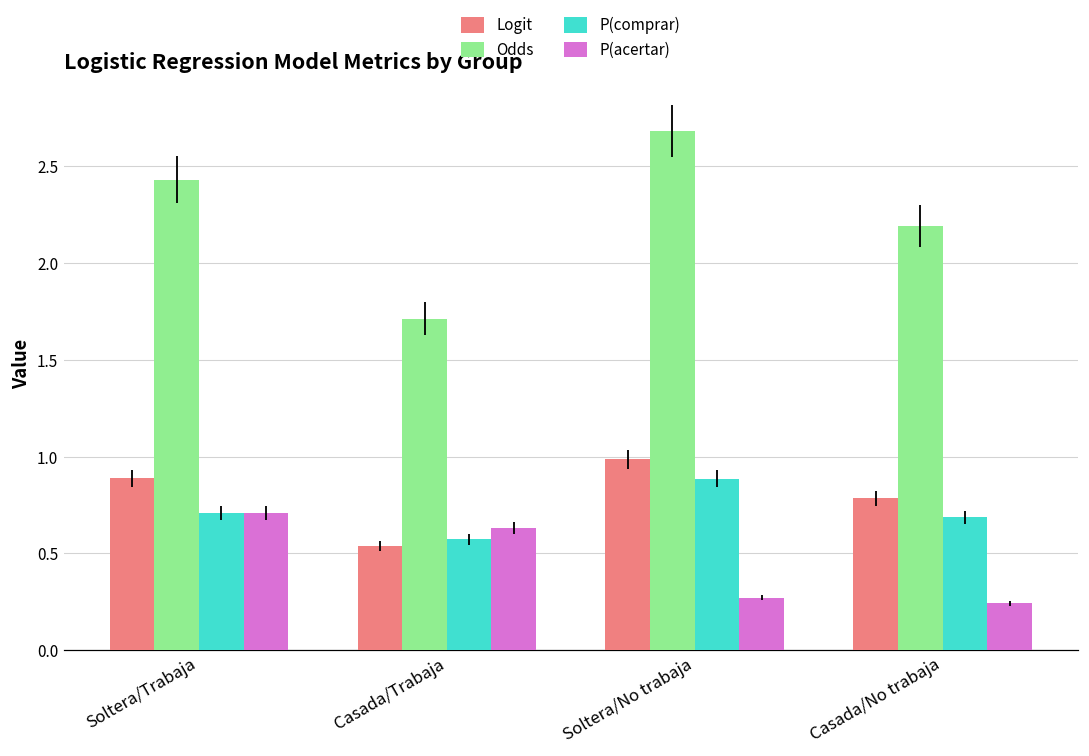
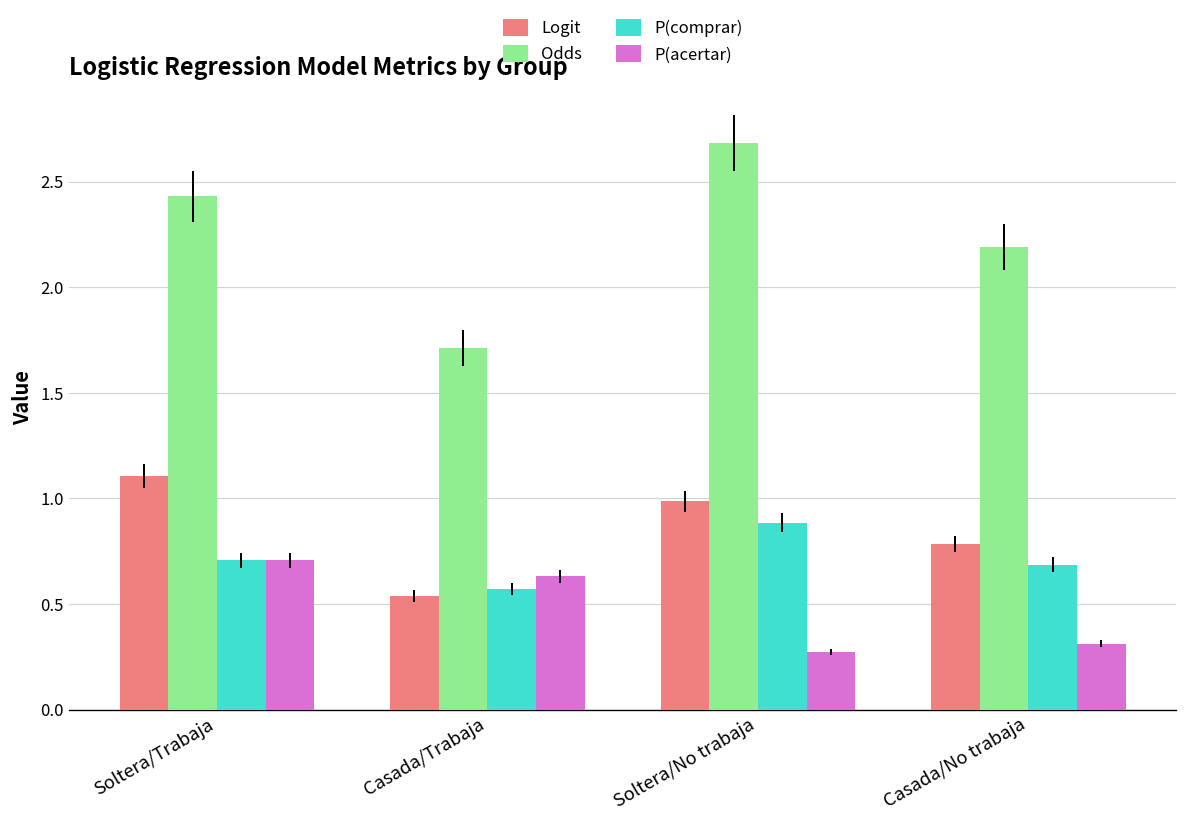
Logit, Soltera/Trabaja: 0.89 -> 1.11
P(acertar), Casada/No trabaja: 0.24 -> 0.31
